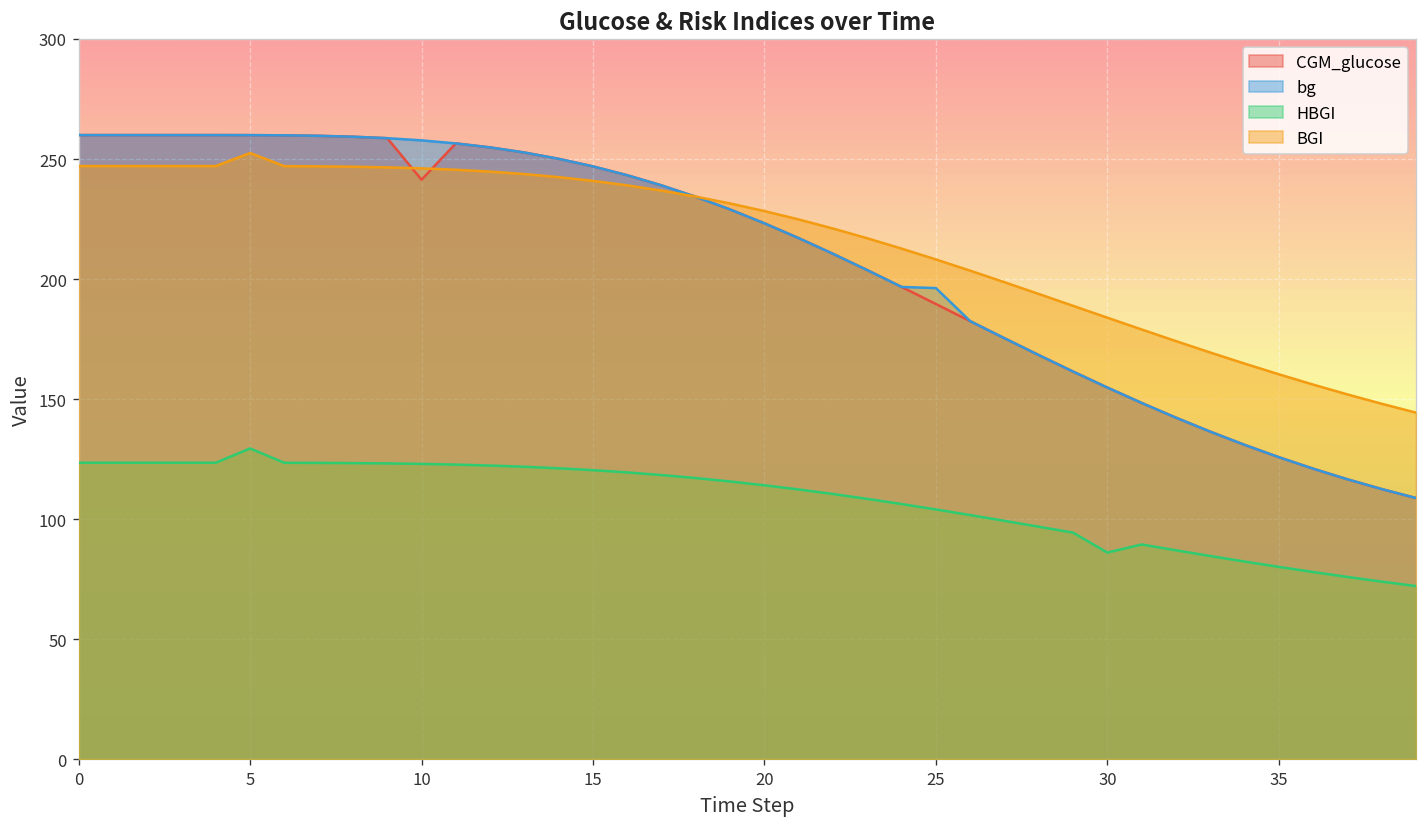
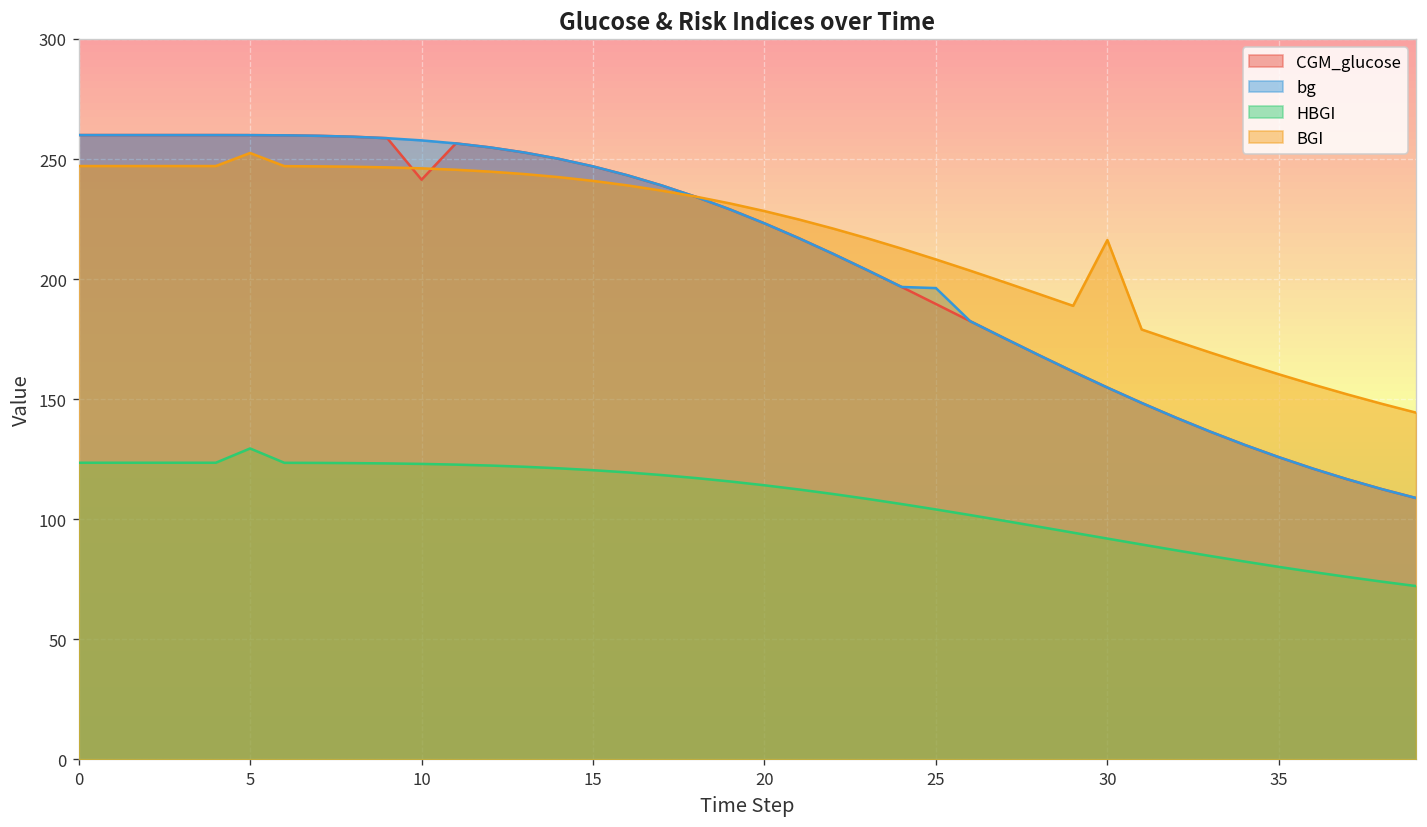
HBGI, 30: 86 -> 92
BGI, 30: 184 -> 216
